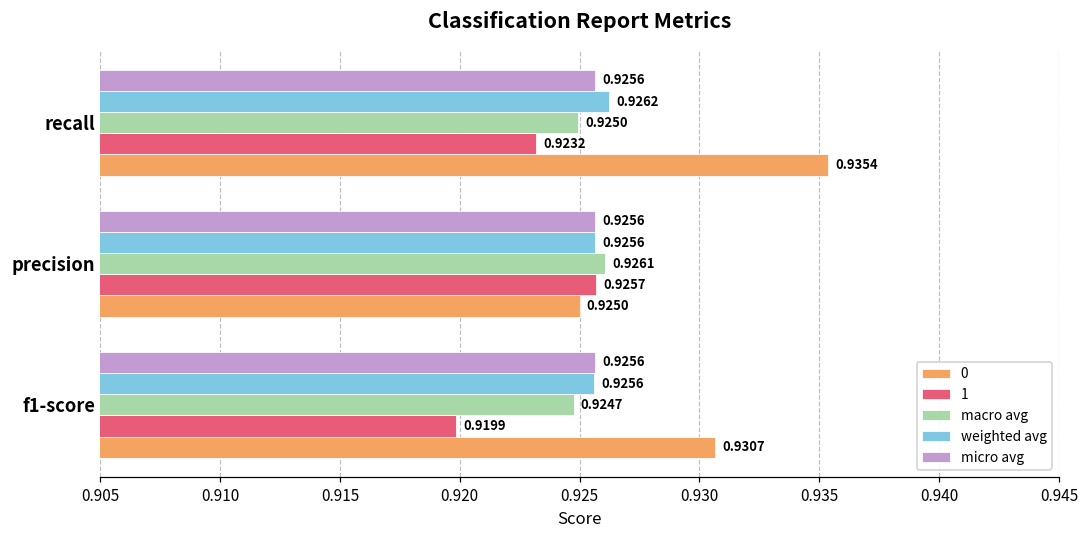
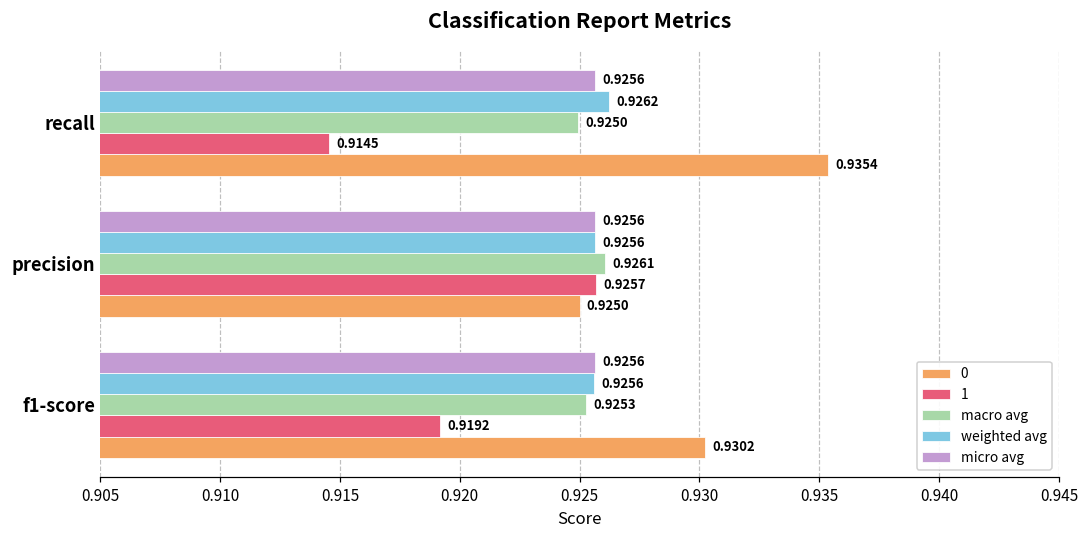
1, recall: 0.9232 -> 0.9145
macro avg, f1-score: 0.9247 -> 0.9253
1, f1-score: 0.9199 -> 0.9192
0, f1-score: 0.9307 -> 0.9302
